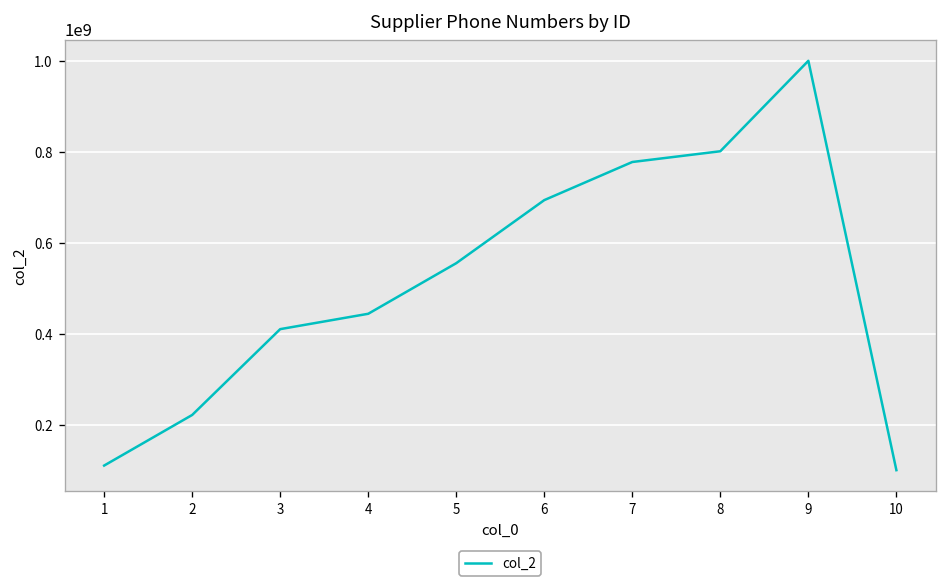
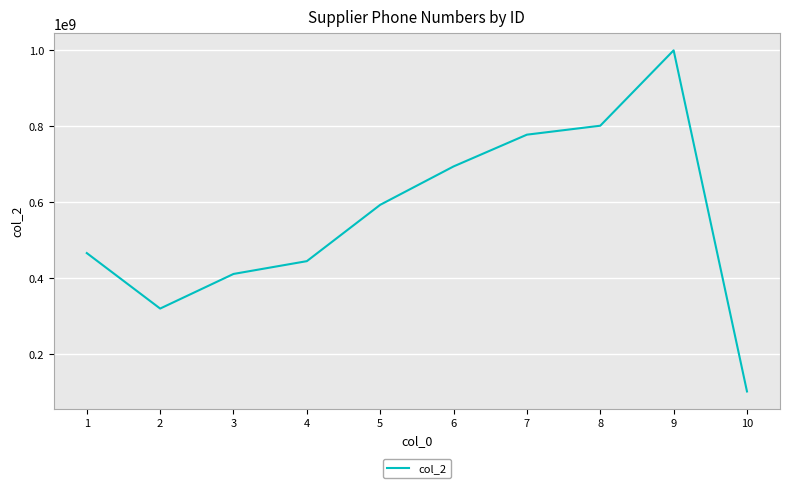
1: 110000000 -> 470000000
2: 220000000 -> 320000000
5: 560000000 -> 590000000
